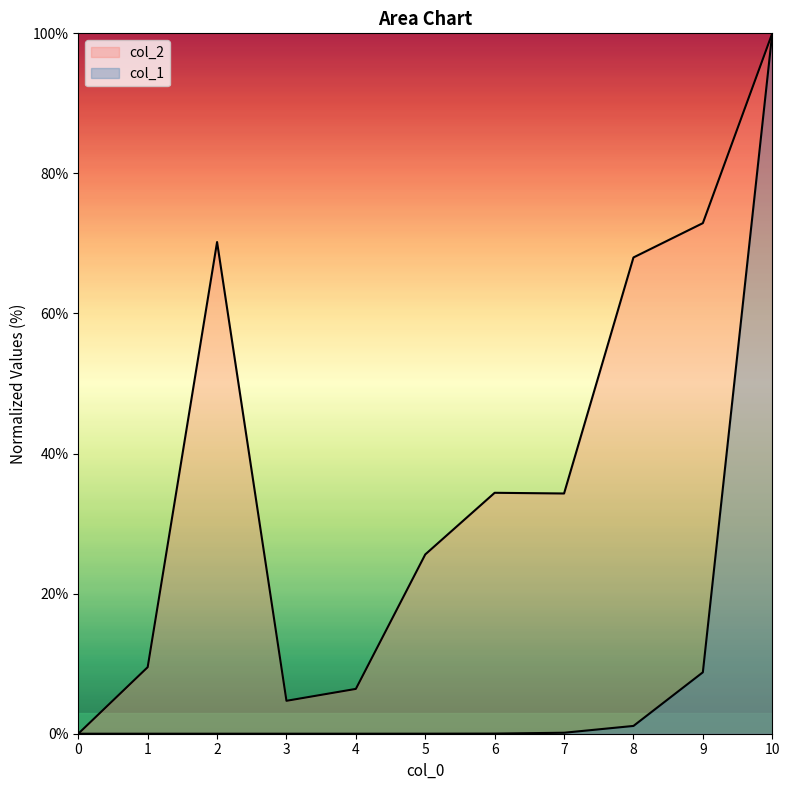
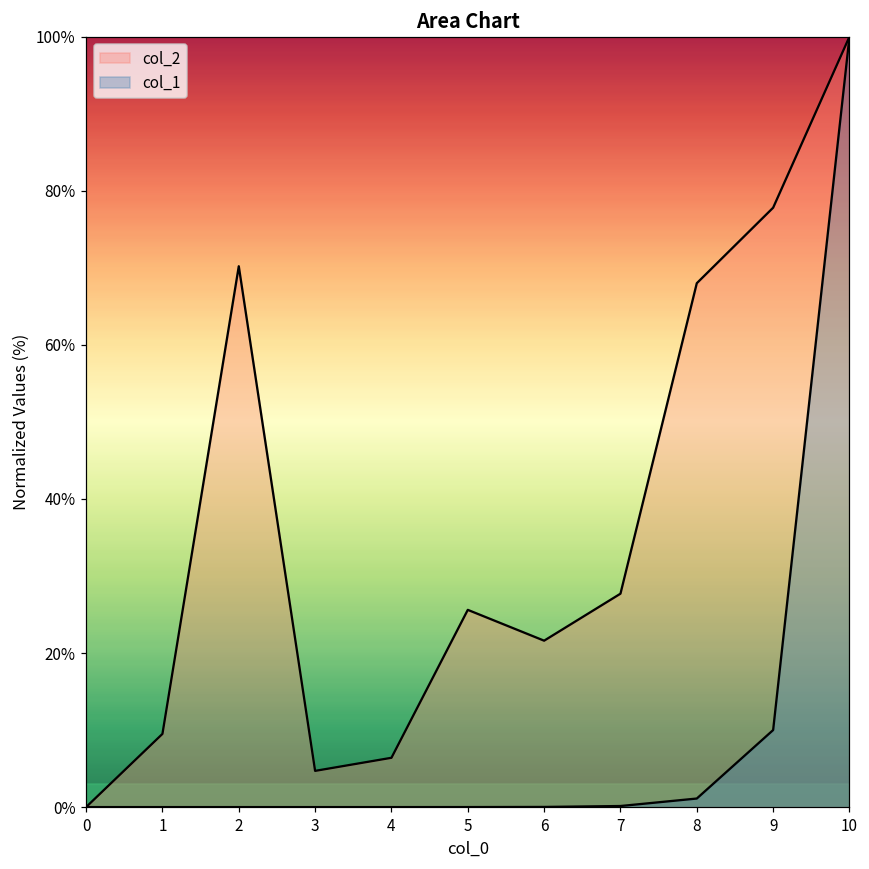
col_2, 6: 34% -> 22%
col_2, 7: 34% -> 28%
col_2, 9: 73% -> 78%
col_1, 9: 9% -> 10%
